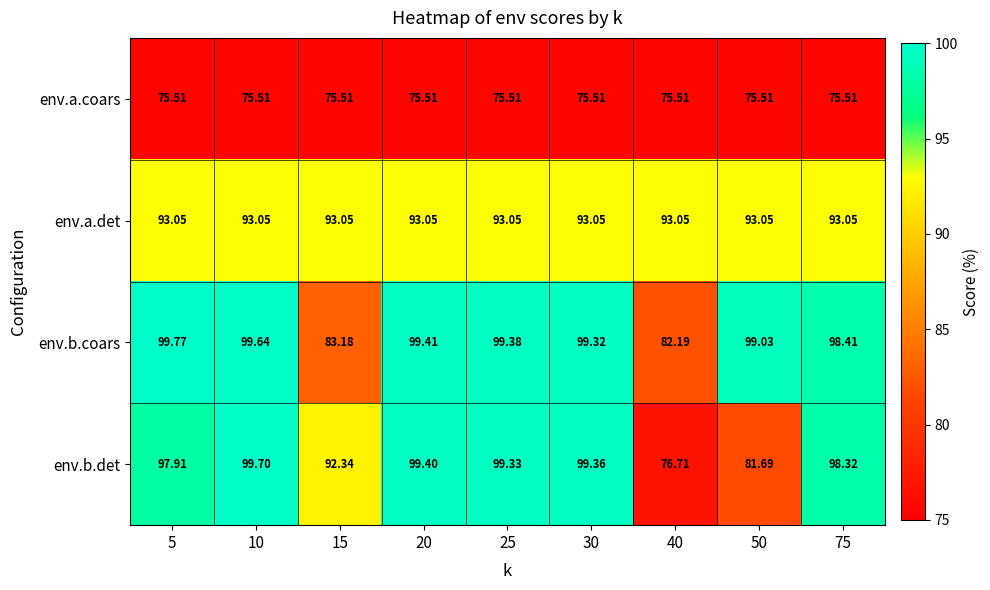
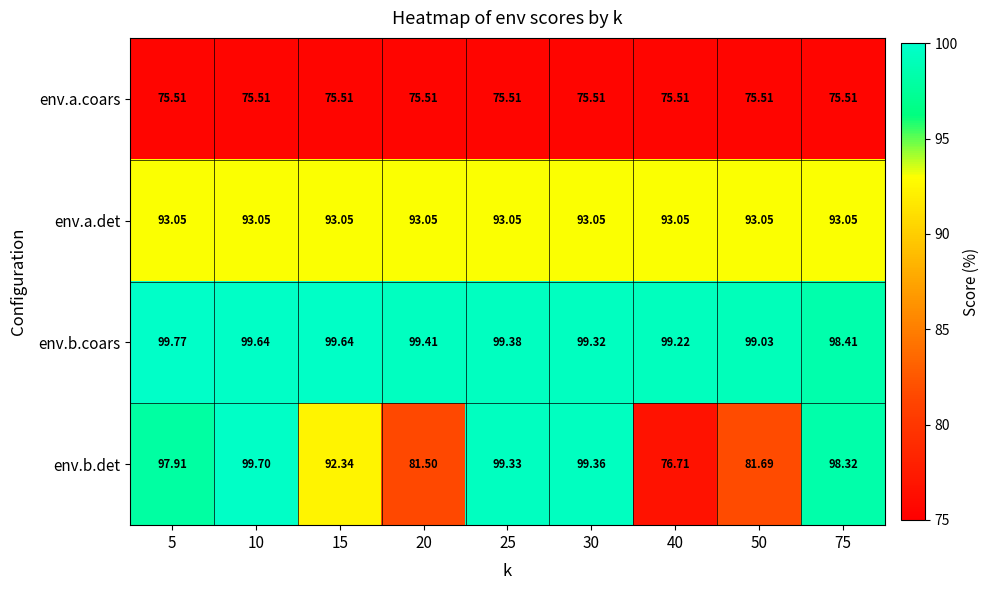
env.b.coars, 15: 83.18 -> 99.64
env.b.coars, 40: 82.19 -> 99.22
env.b.det, 20: 99.40 -> 81.50
